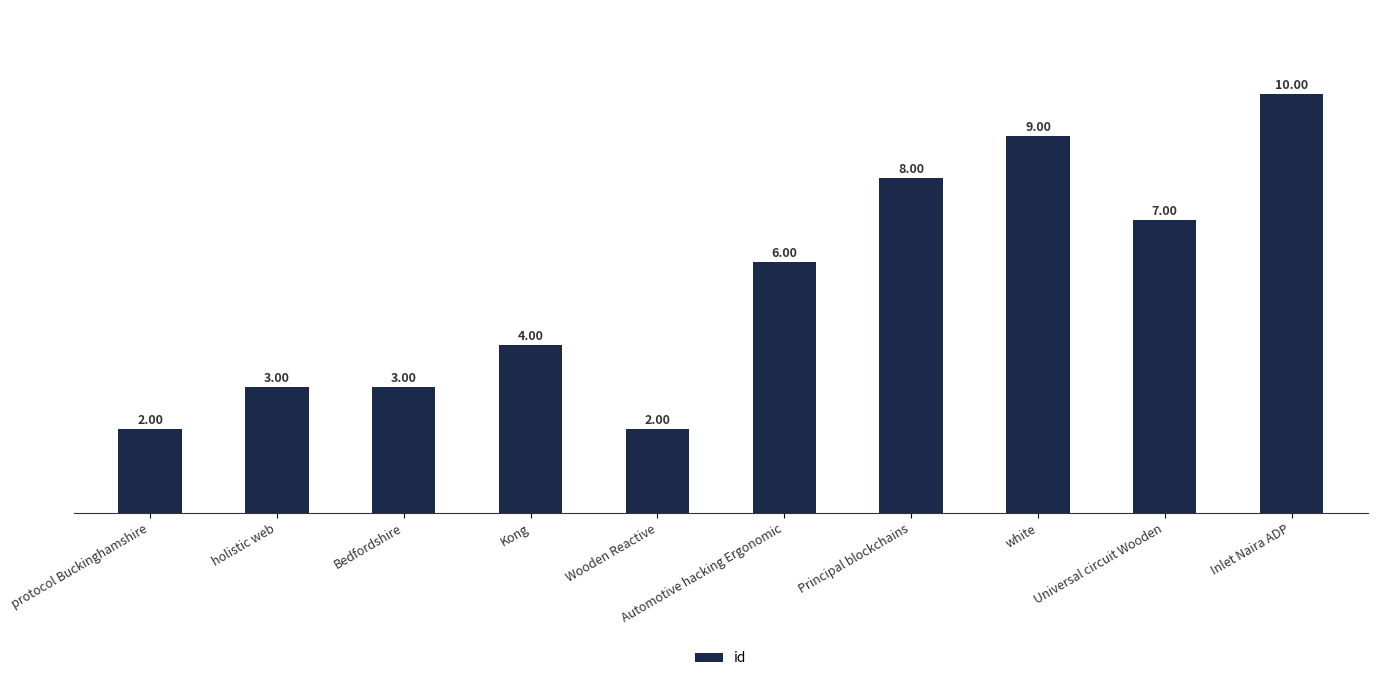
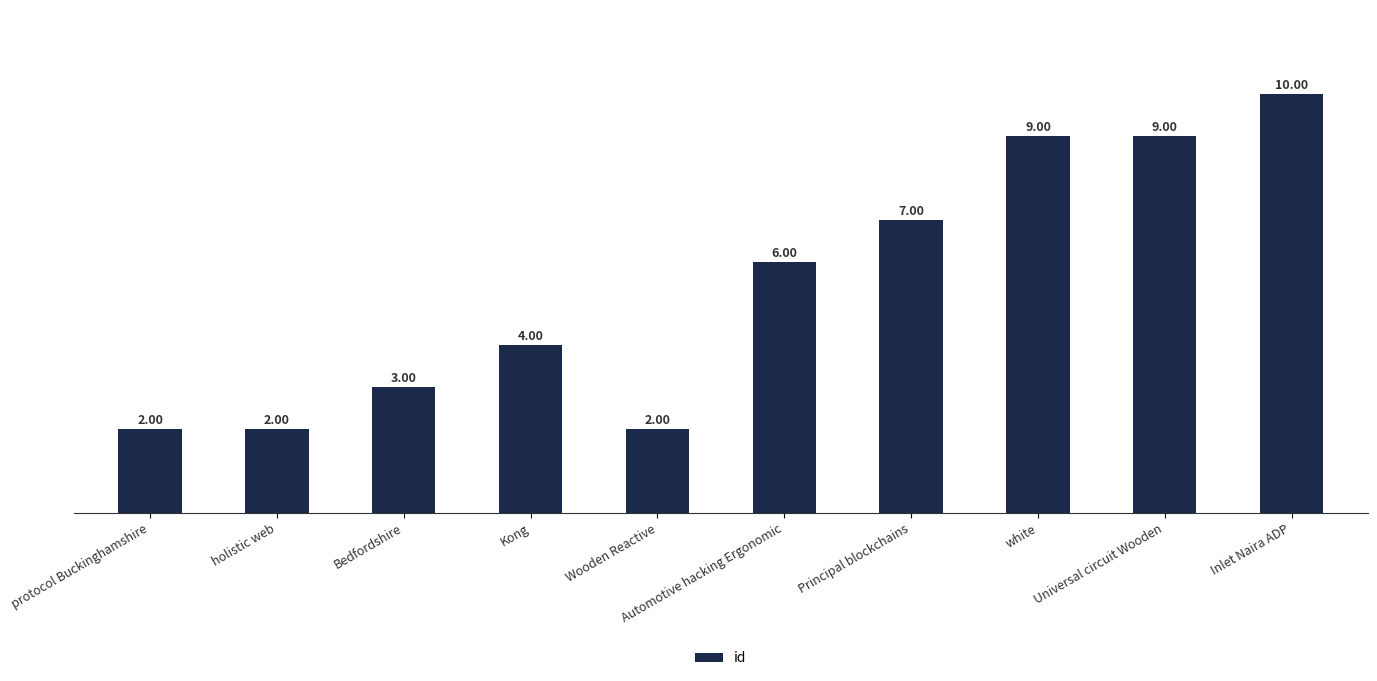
holistic web: 3.00 -> 2.00
Principal blockchains: 8.00 -> 7.00
Universal circuit Wooden: 7.00 -> 9.00
